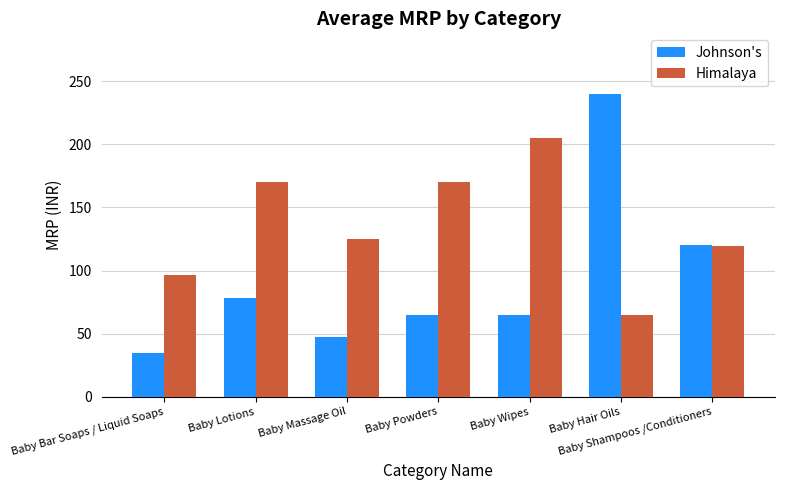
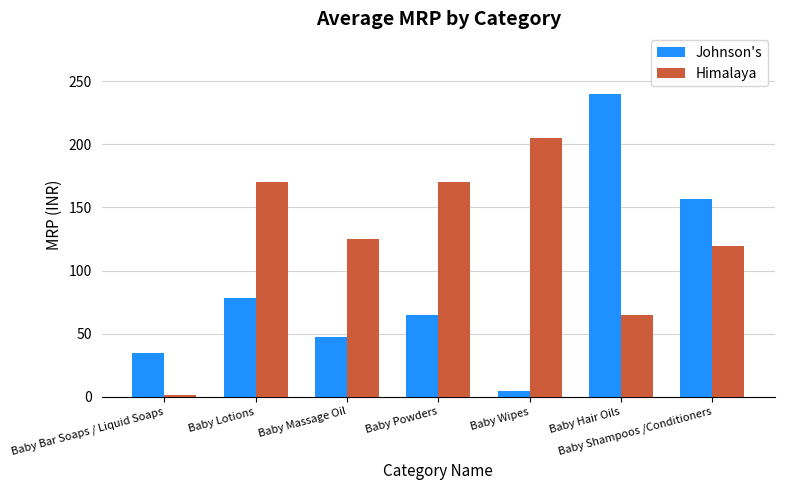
Himalaya, Baby Bar Soaps / Liquid Soaps: 97 -> 1
Johnson's, Baby Wipes: 65 -> 5
Johnson's, Baby Shampoos /Conditioners: 120 -> 157
